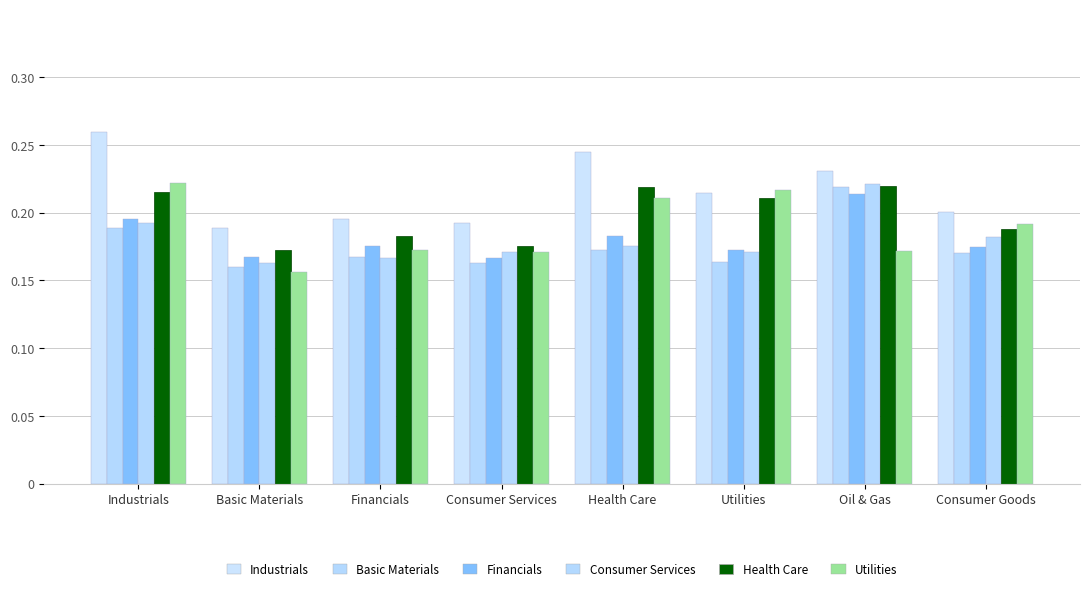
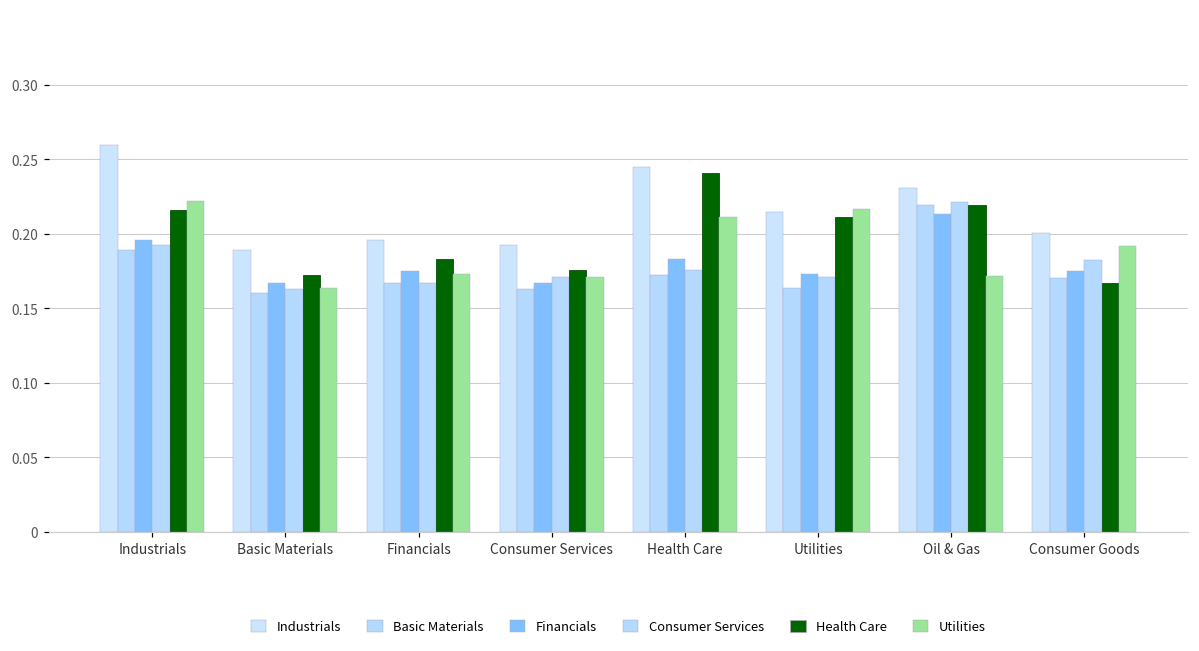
Utilities, Basic Materials: 0.156 -> 0.163
Health Care, Health Care: 0.219 -> 0.241
Health Care, Consumer Goods: 0.188 -> 0.167
